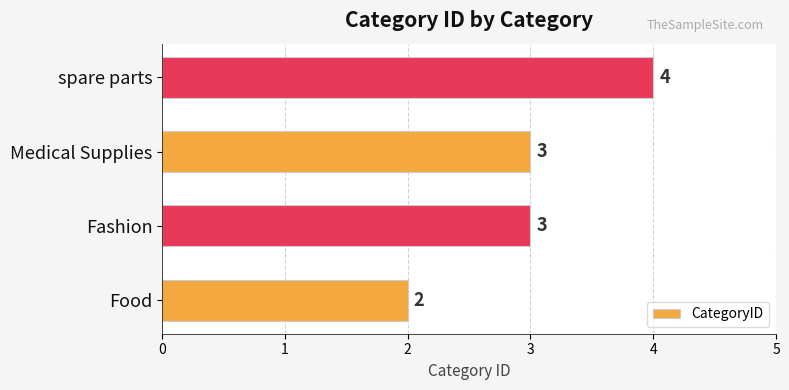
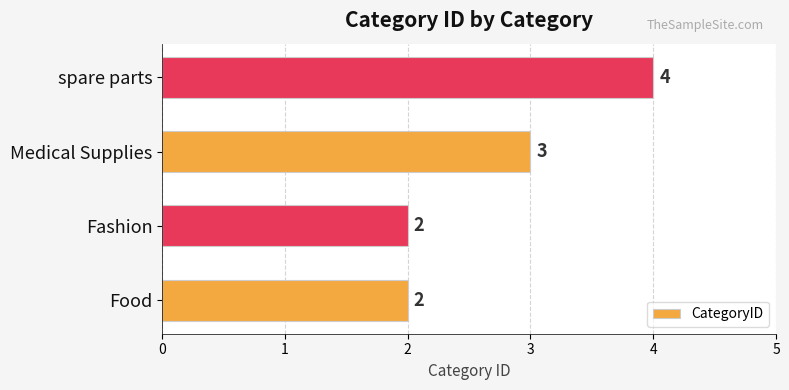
Fashion: 3 -> 2
